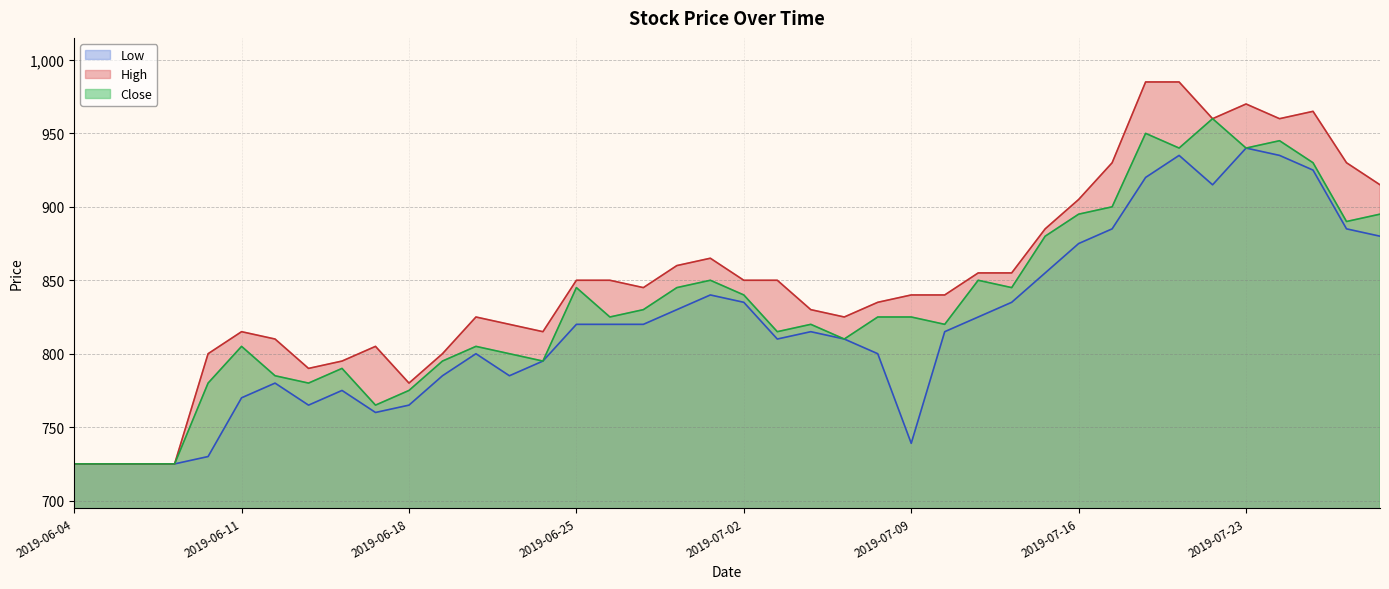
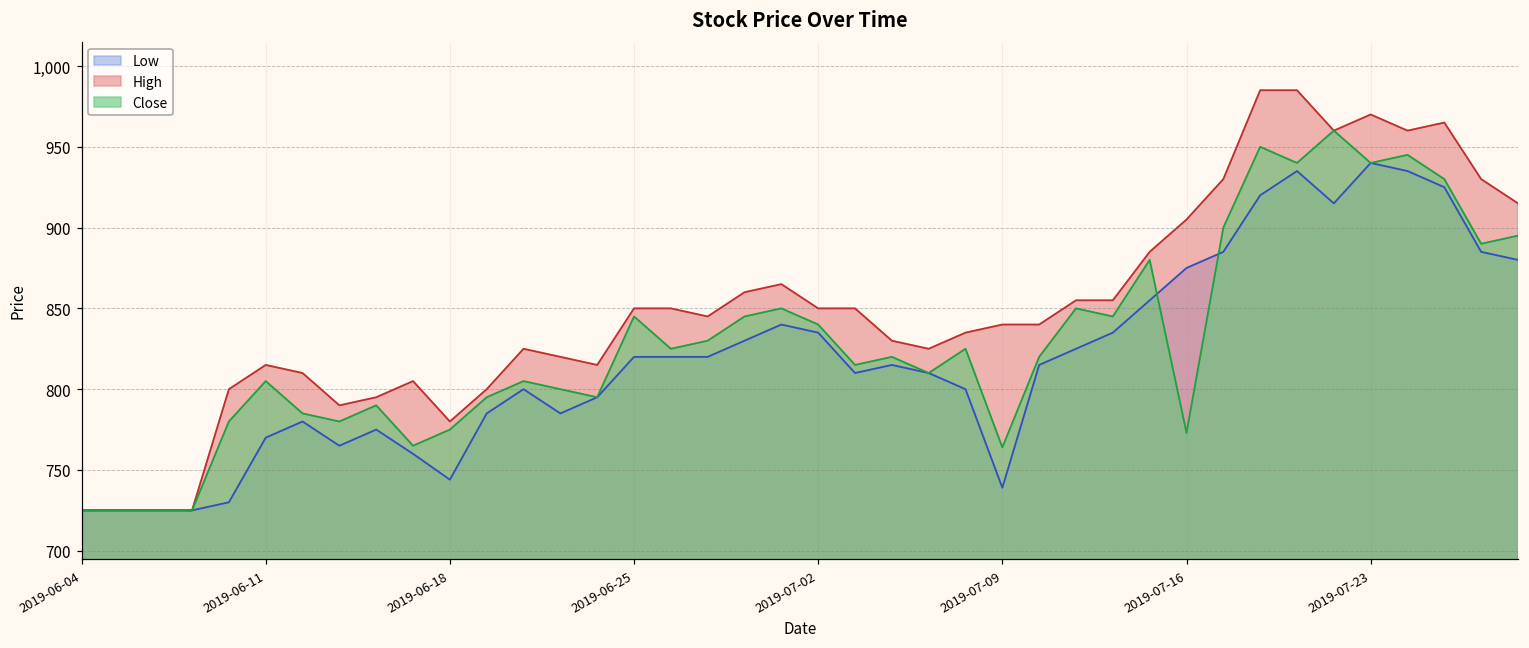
Low, 2019-06-18: 765 -> 744
Close, 2019-07-09: 825 -> 764
Close, 2019-07-16: 895 -> 773
